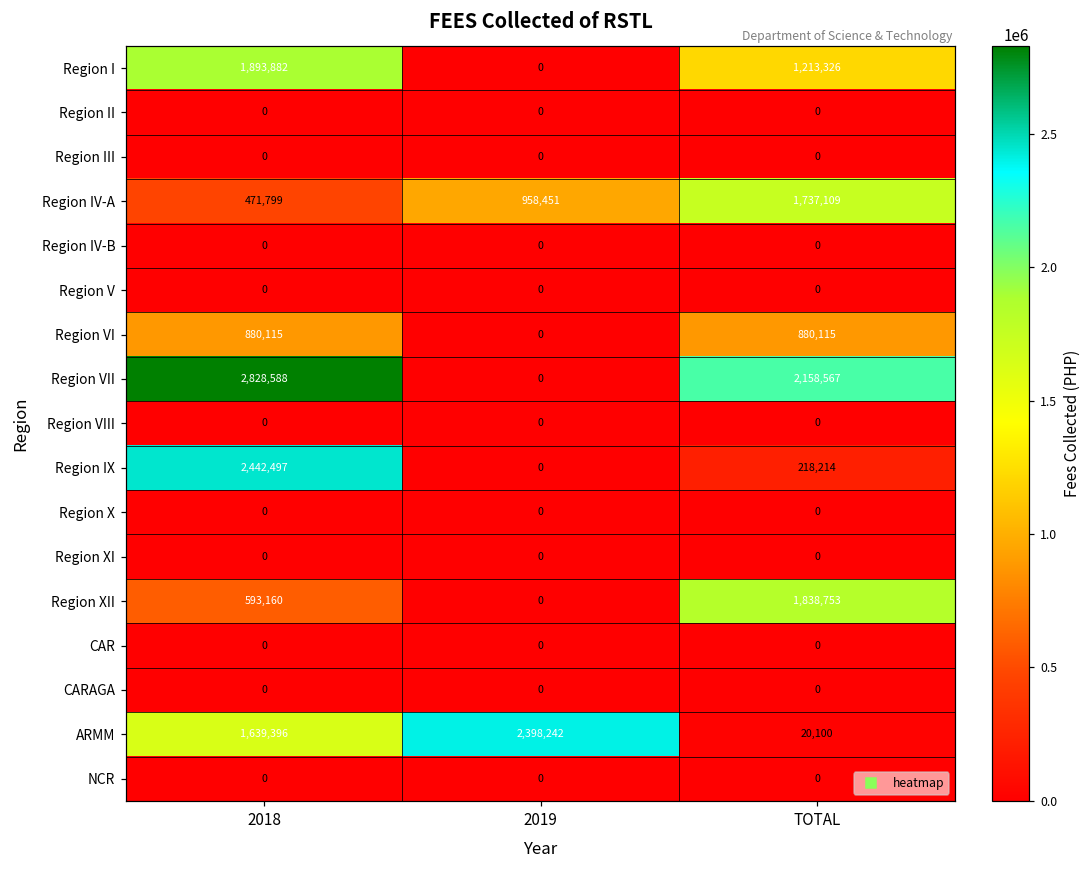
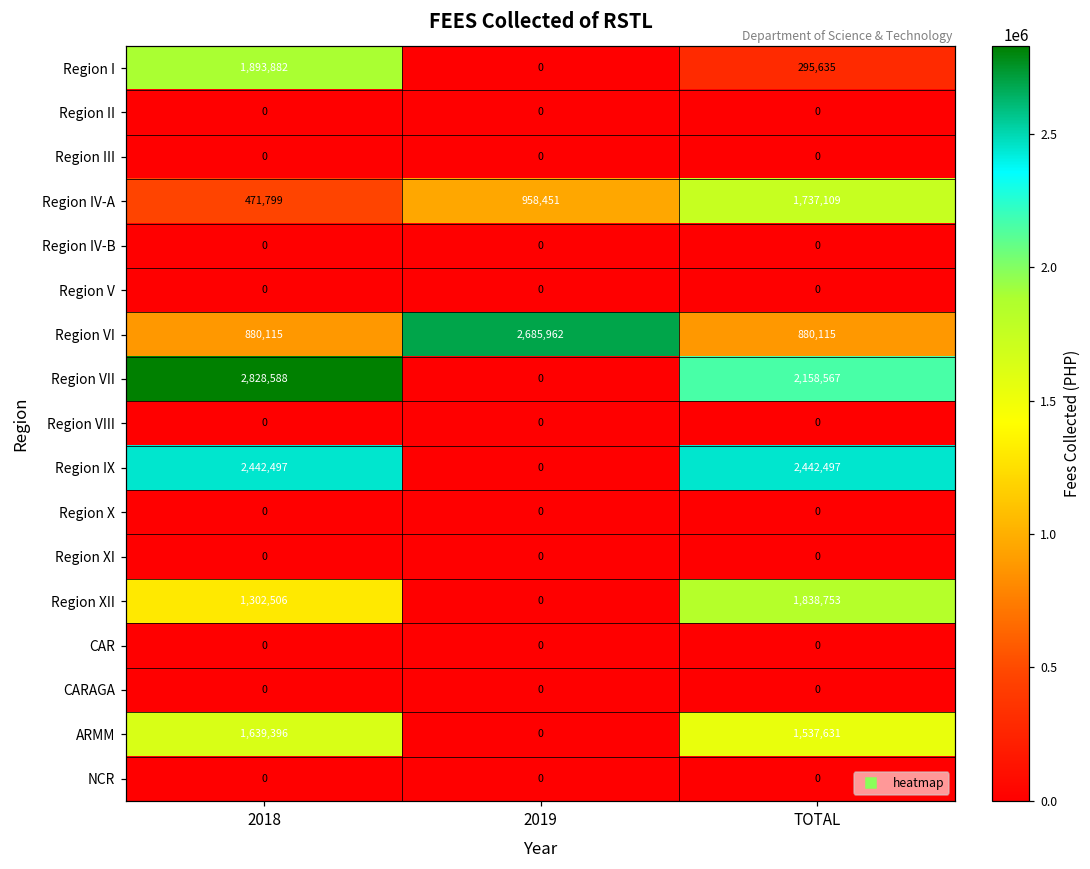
Region I, TOTAL: 1,213,326 -> 295,635
Region VI, 2019: 0 -> 2,685,962
Region IX, TOTAL: 218,214 -> 2,442,497
Region XII, 2018: 593,160 -> 1,302,506
ARMM, 2019: 2,398,242 -> 0
ARMM, TOTAL: 20,100 -> 1,537,631
